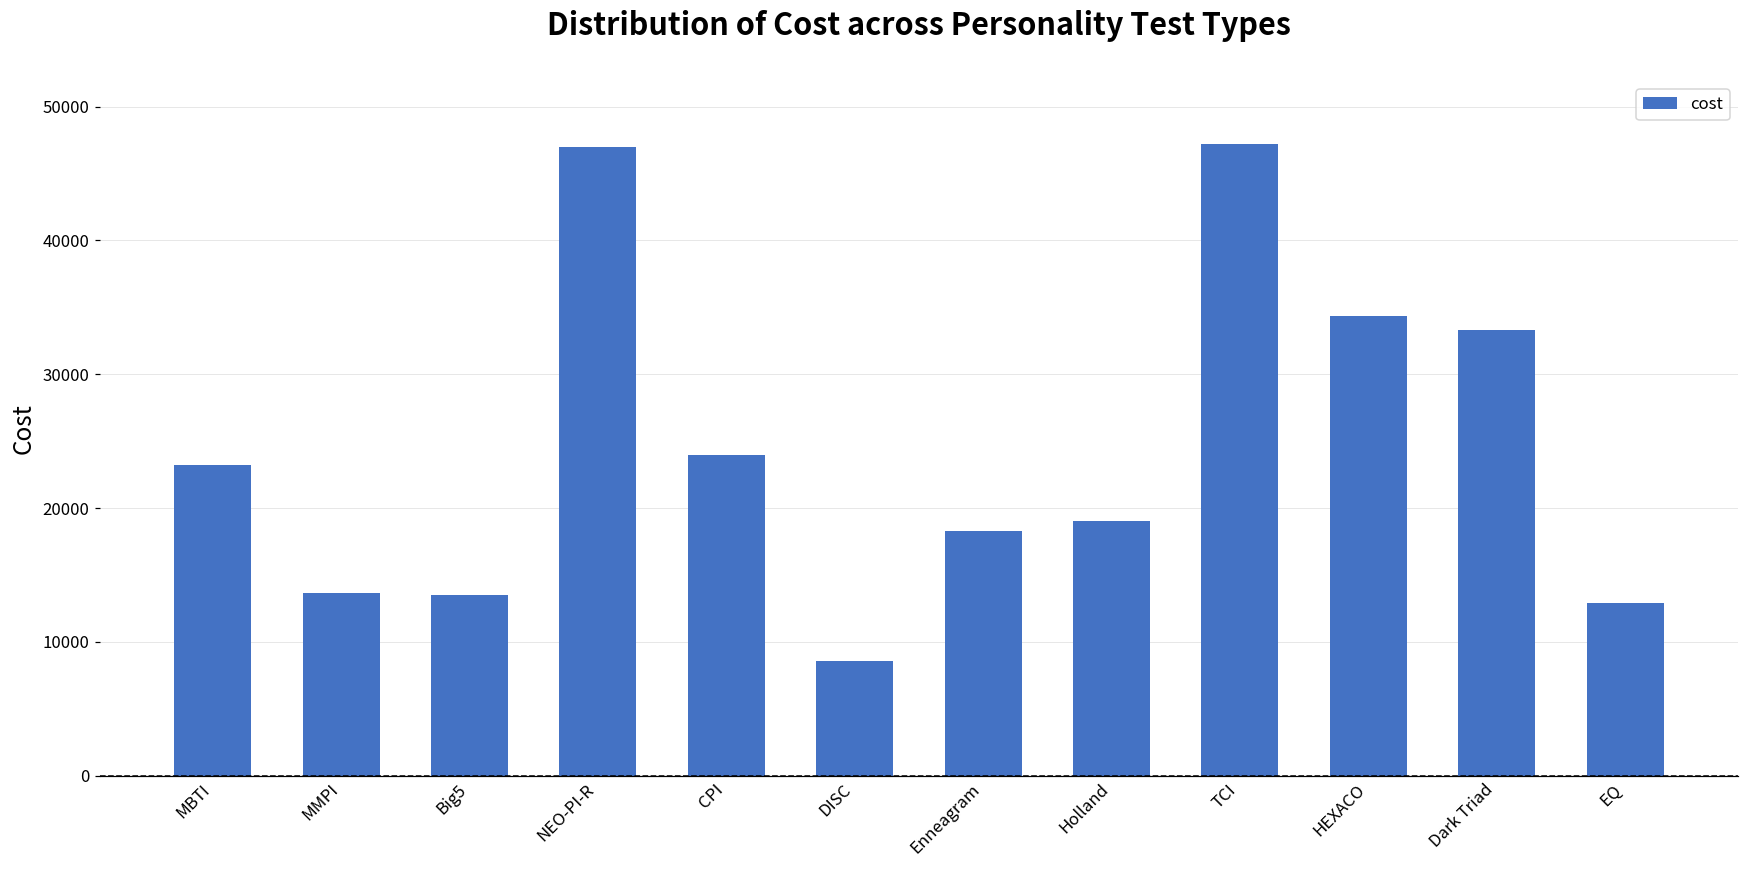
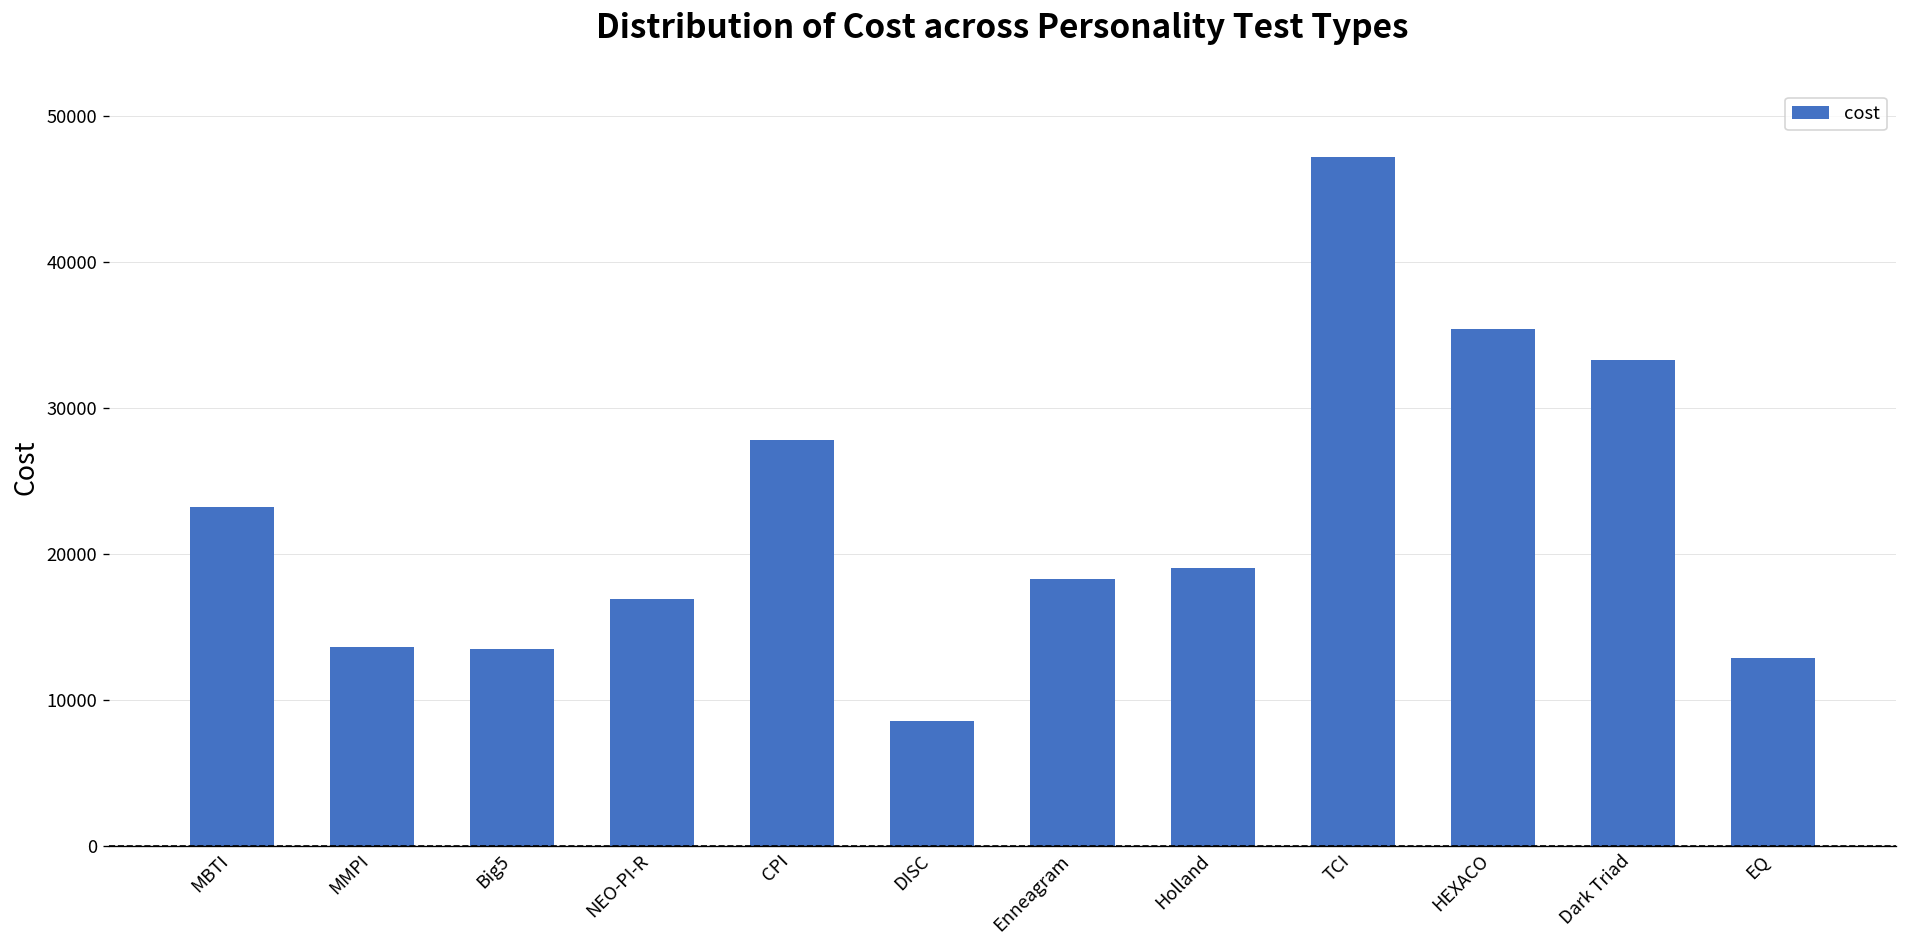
NEO-PI-R: 47000 -> 16900
CPI: 23900 -> 27800
HEXACO: 34400 -> 35400
